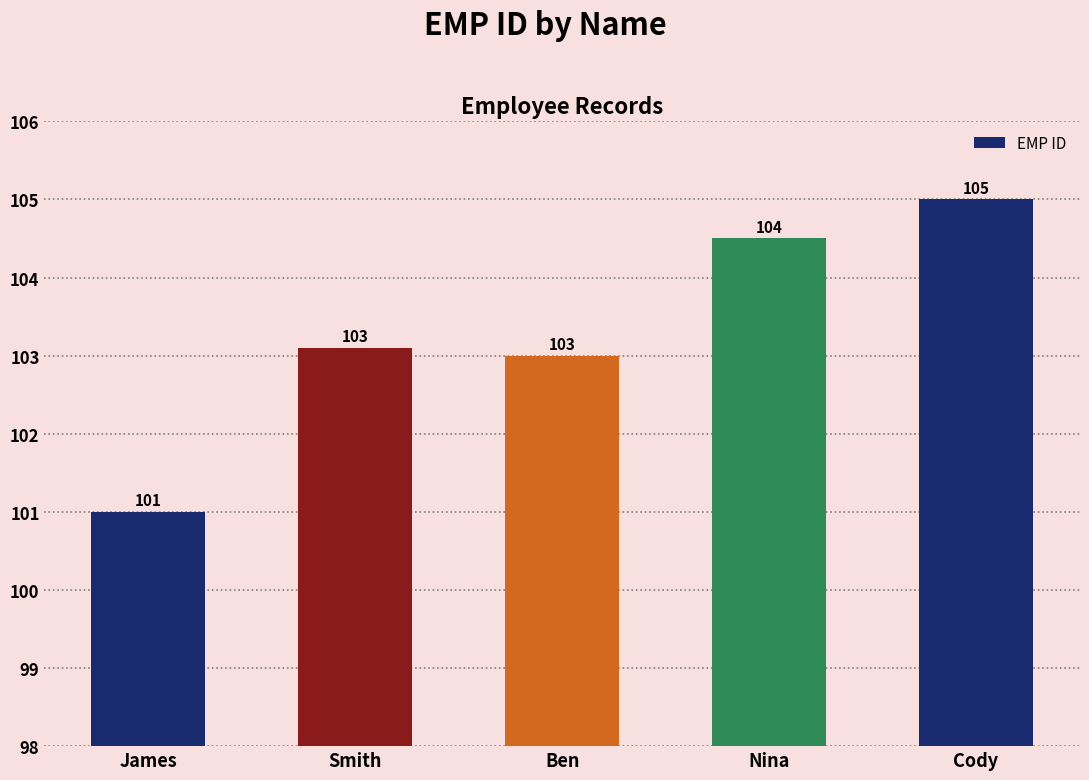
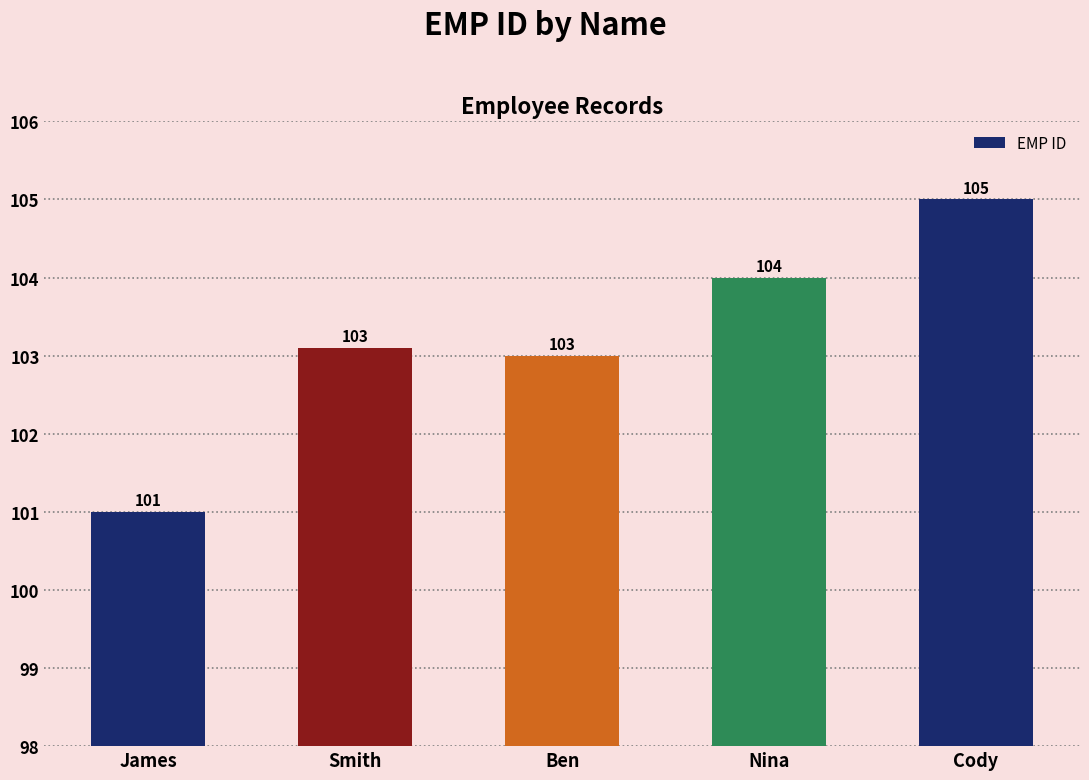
Nina: 104.5 -> 104.0
